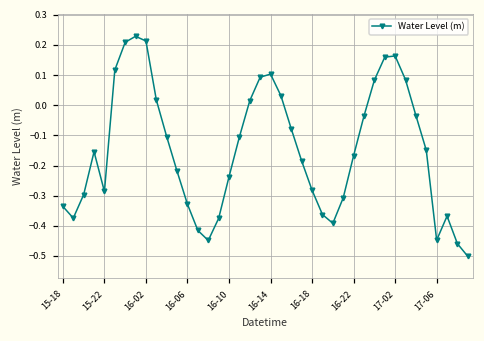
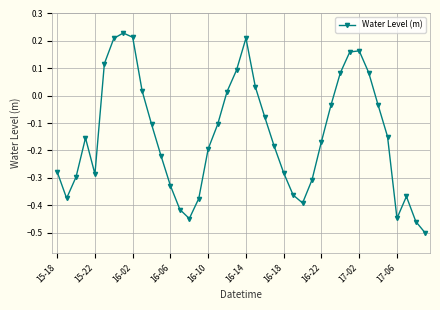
15-18: -0.34 -> -0.28
16-10: -0.24 -> -0.19
16-14: 0.10 -> 0.21
